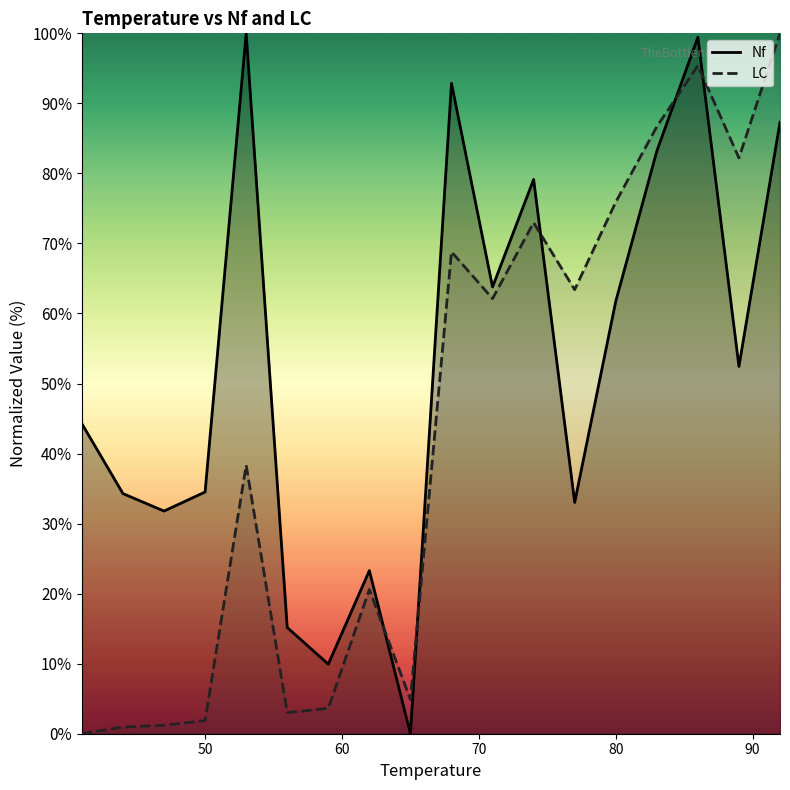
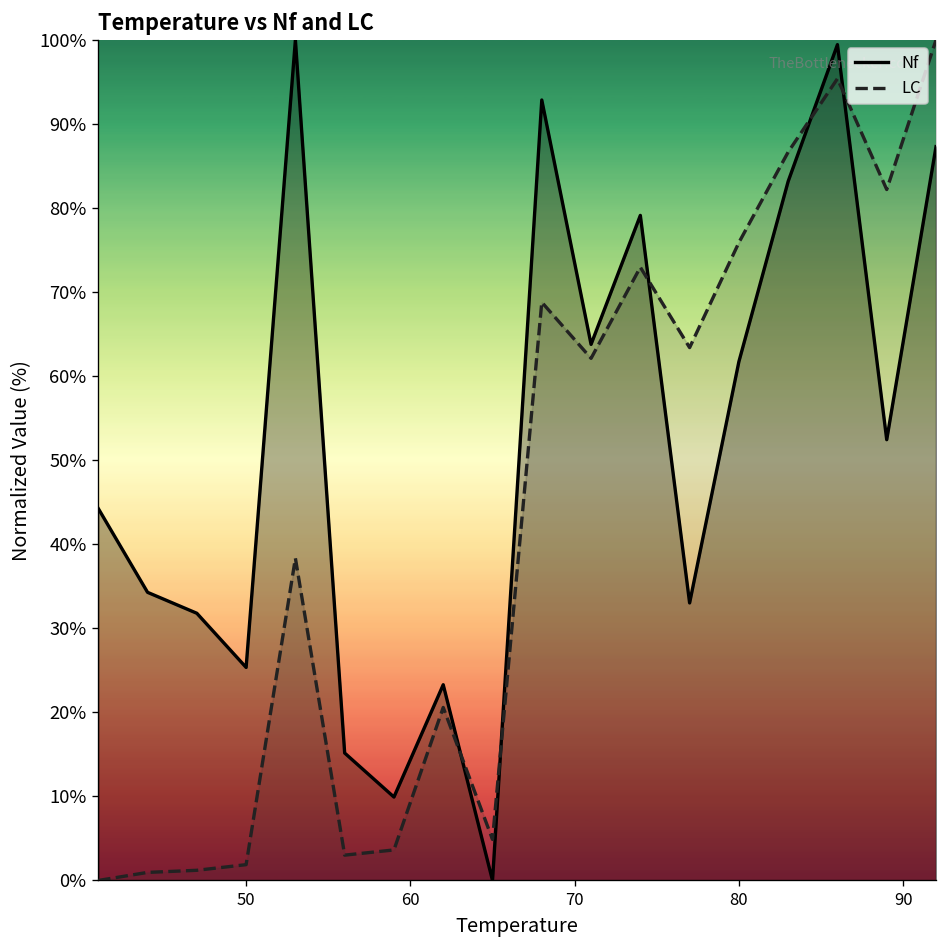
Nf, 50: 35% -> 25%
